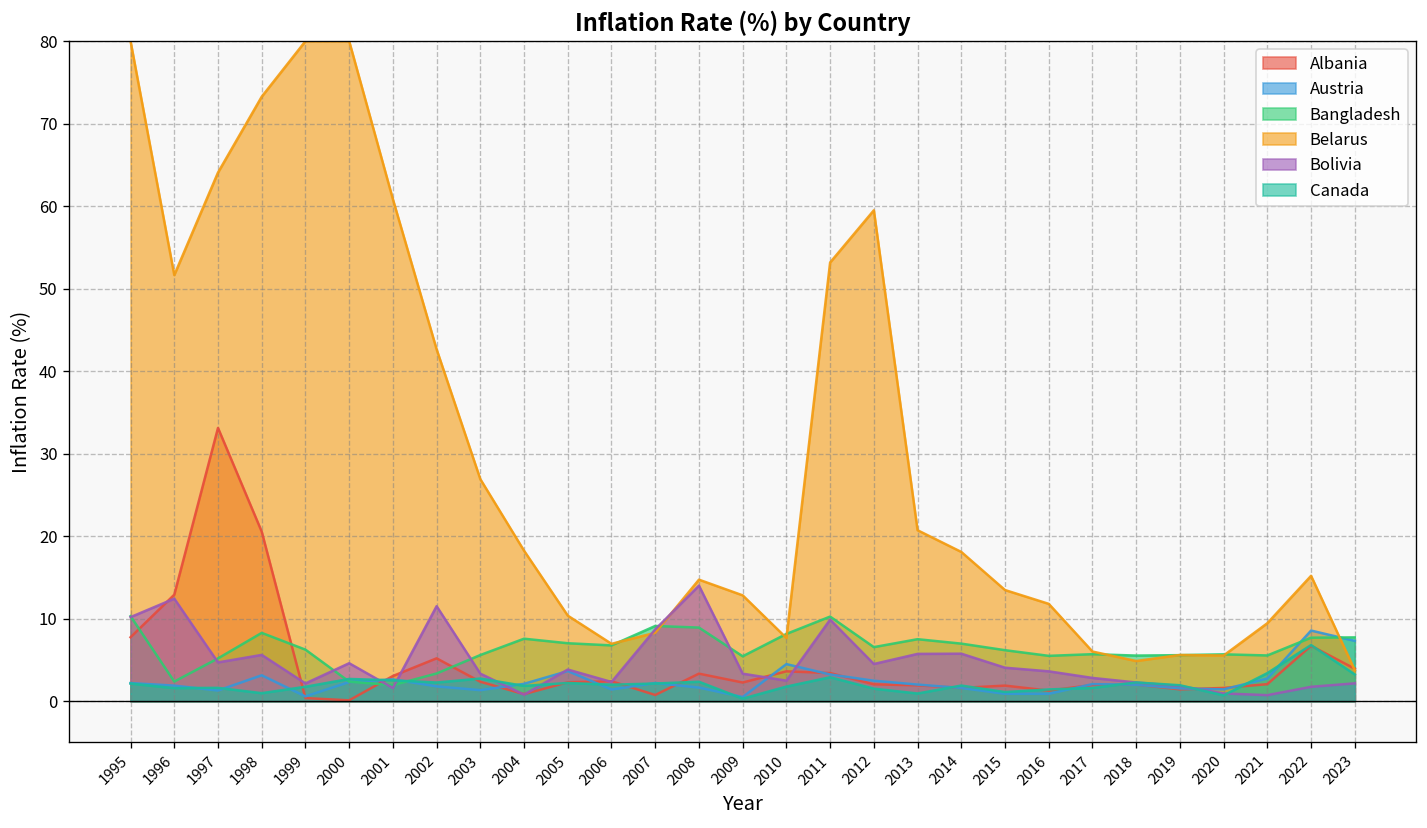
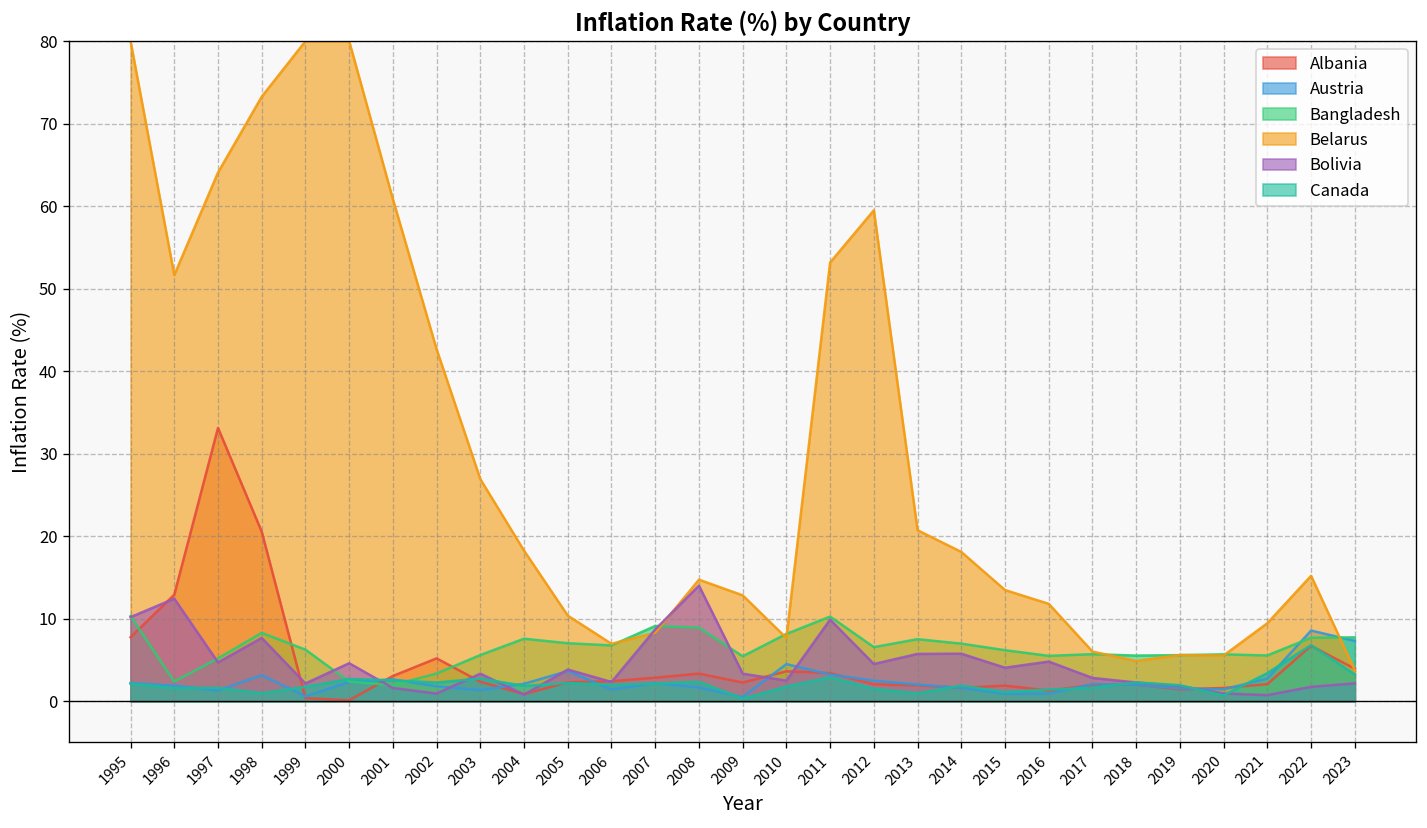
Bolivia, 1998: 6 -> 8
Bolivia, 2002: 12 -> 1
Albania, 2007: 1 -> 3
Bolivia, 2016: 4 -> 5
